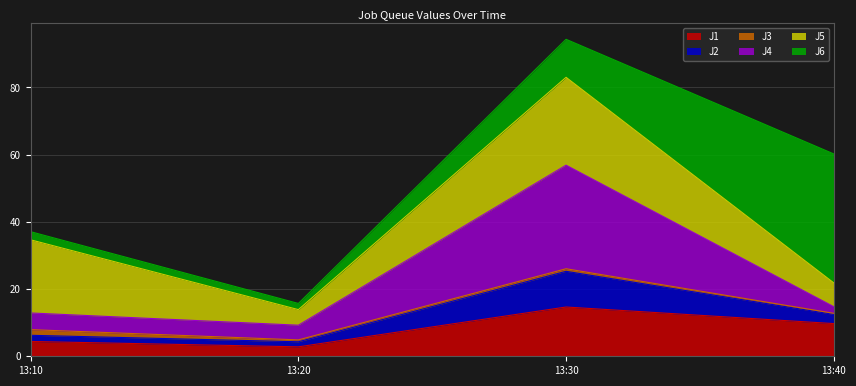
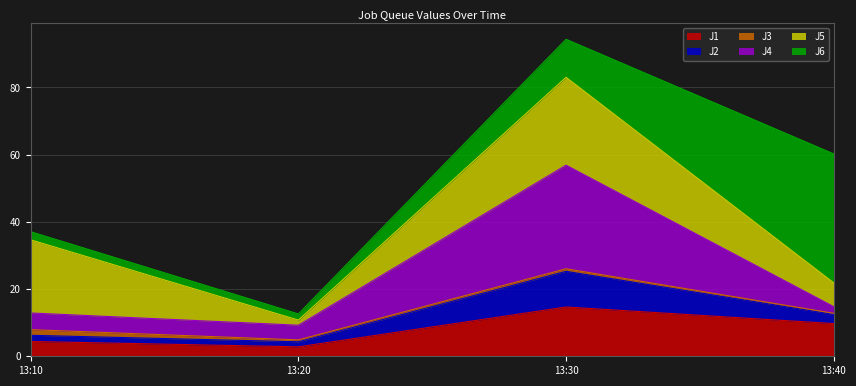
J5, 13:20: 5 -> 2
